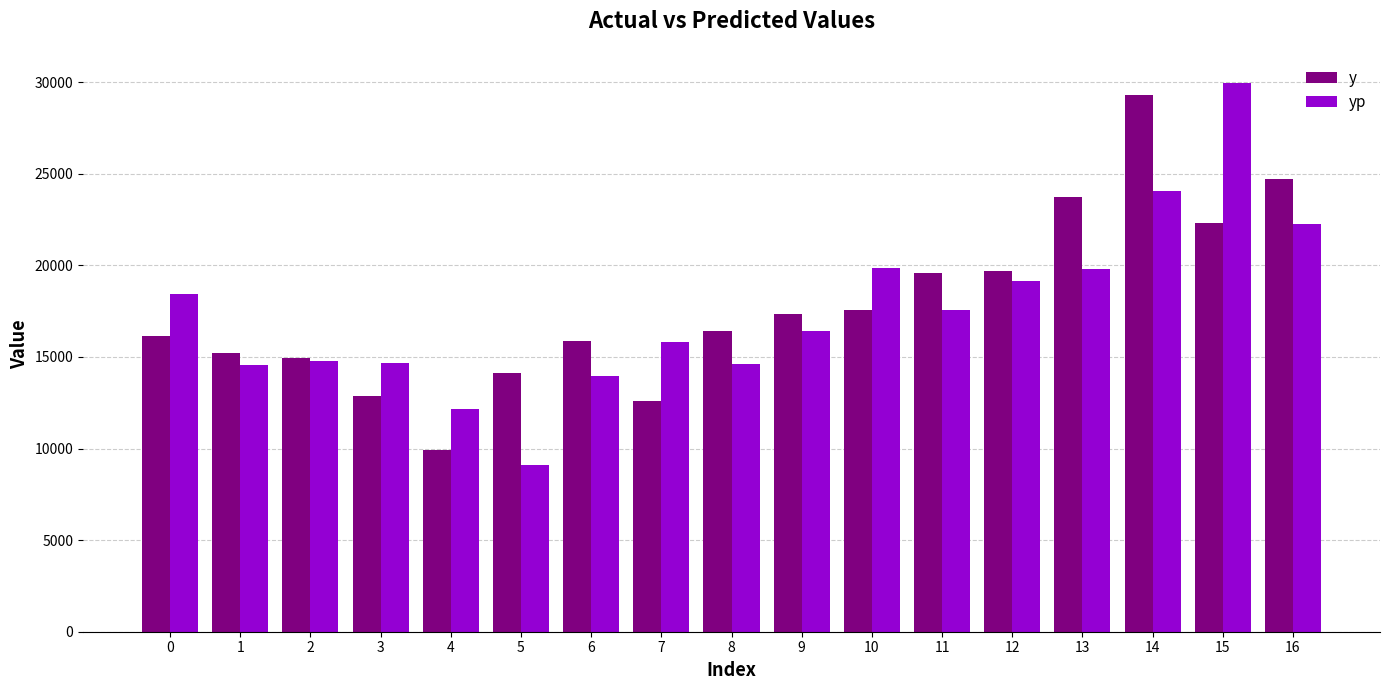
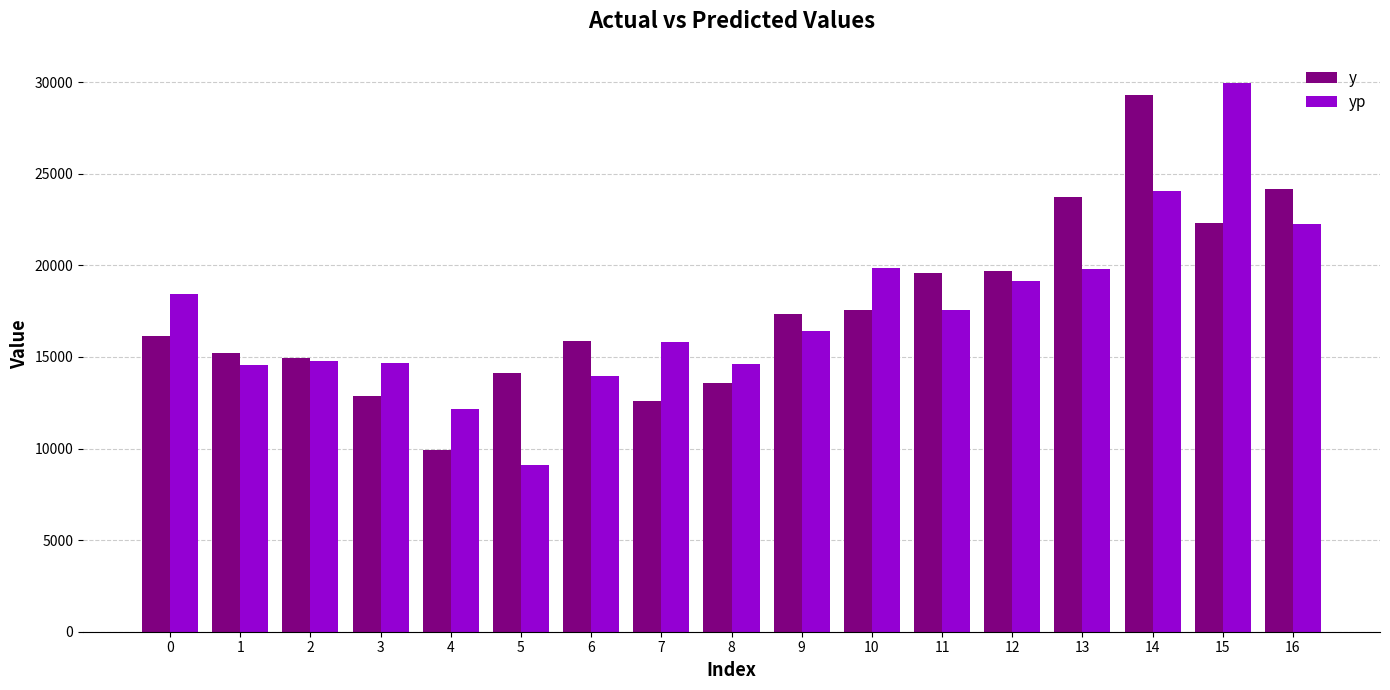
y, 8: 16400 -> 13600
y, 16: 24700 -> 24200
